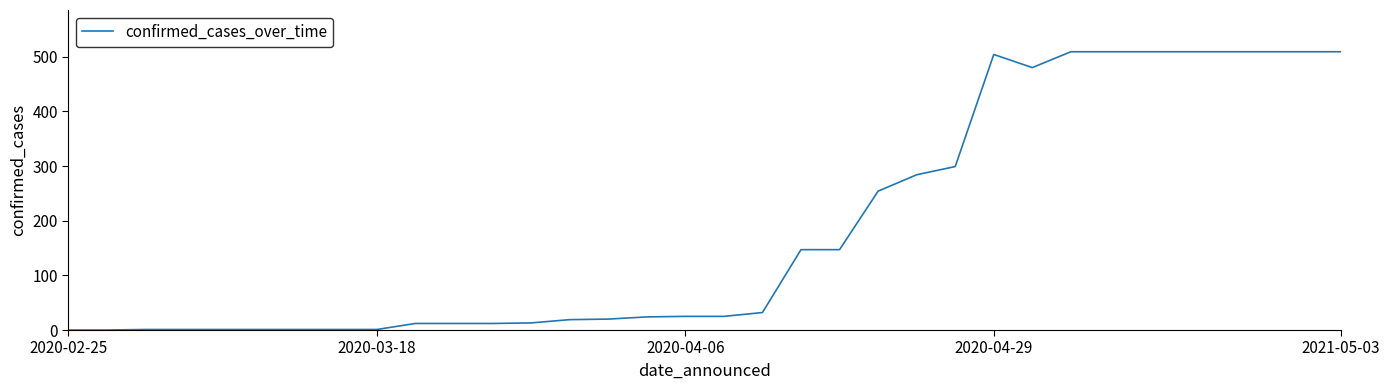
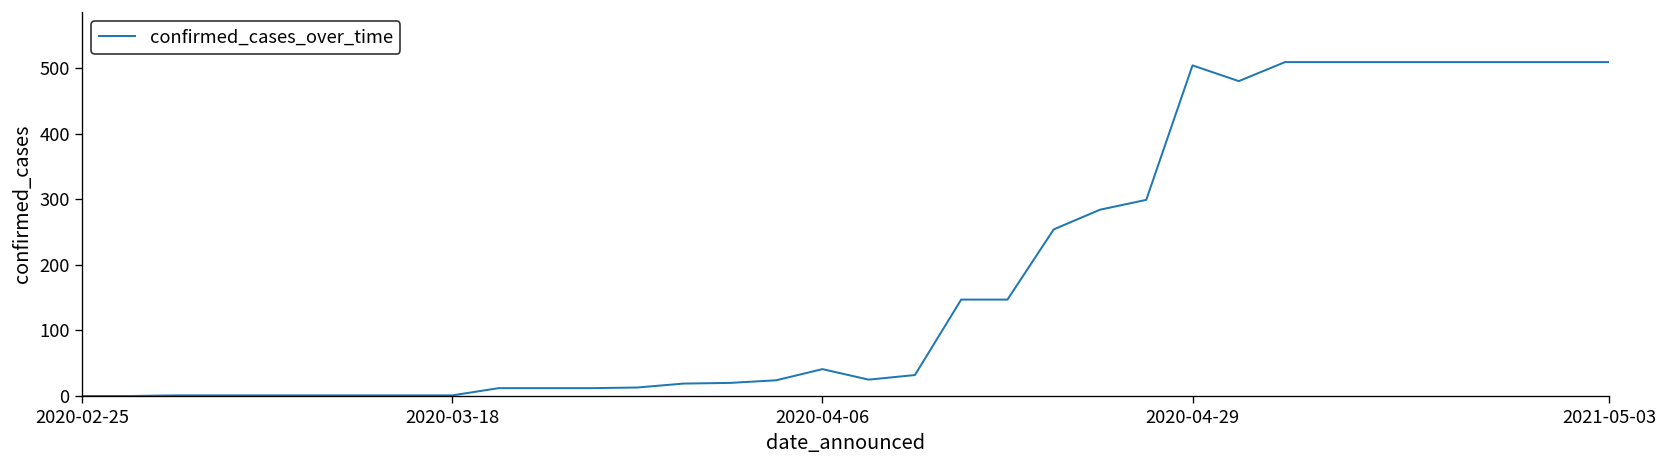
2020-04-06: 30 -> 40
